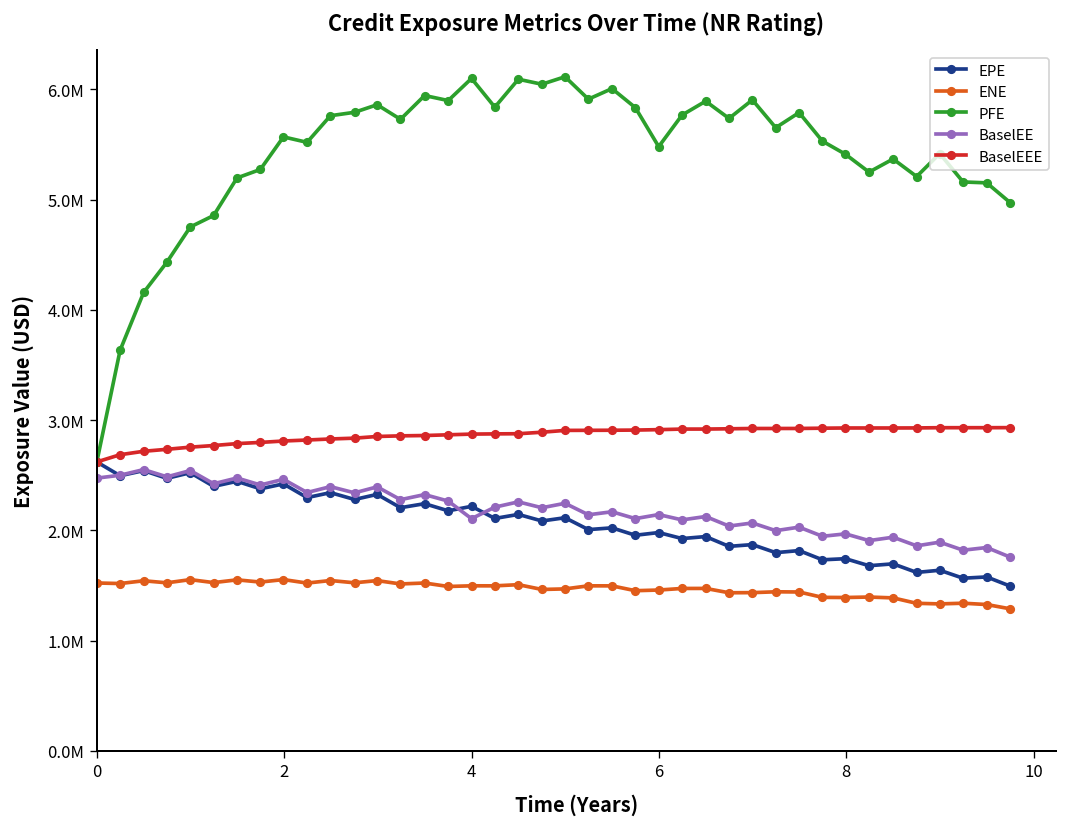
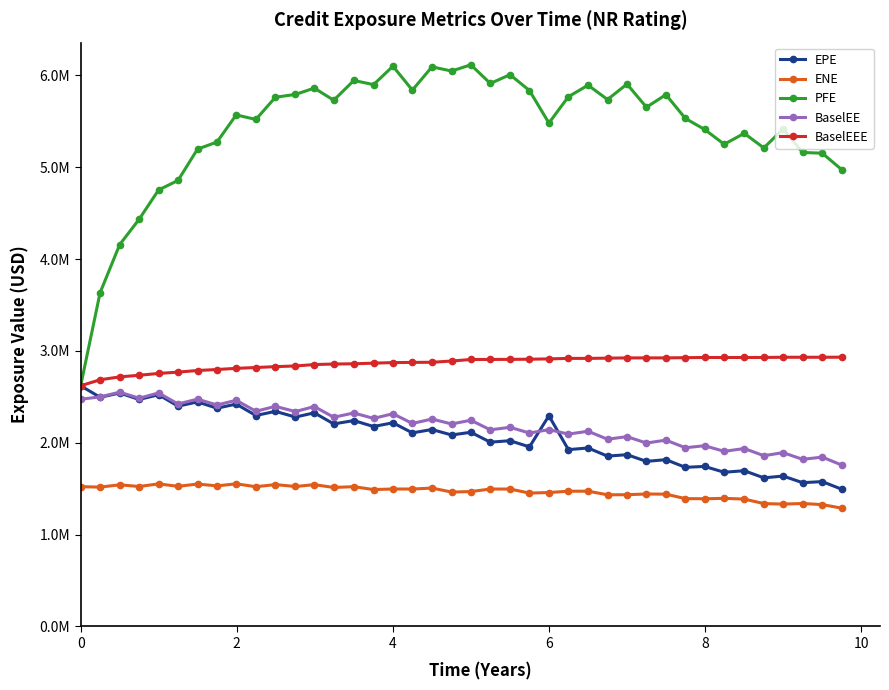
BaselEE, 4: 2100000 -> 2300000
EPE, 6: 2000000 -> 2300000
